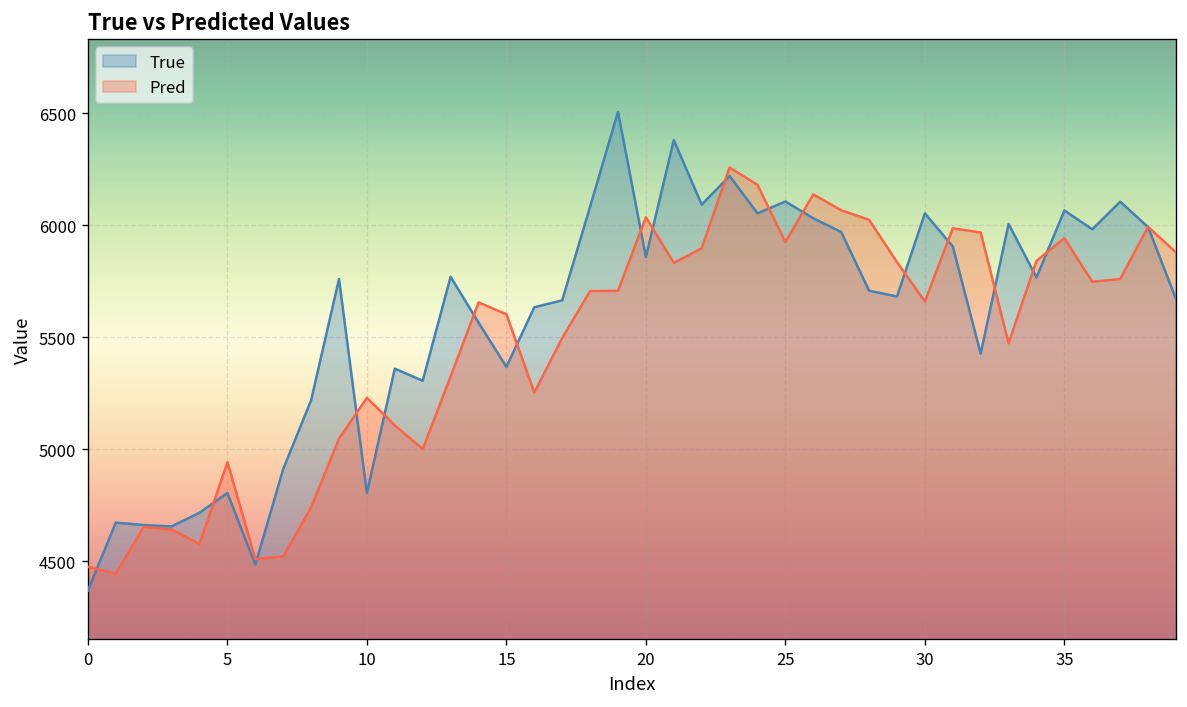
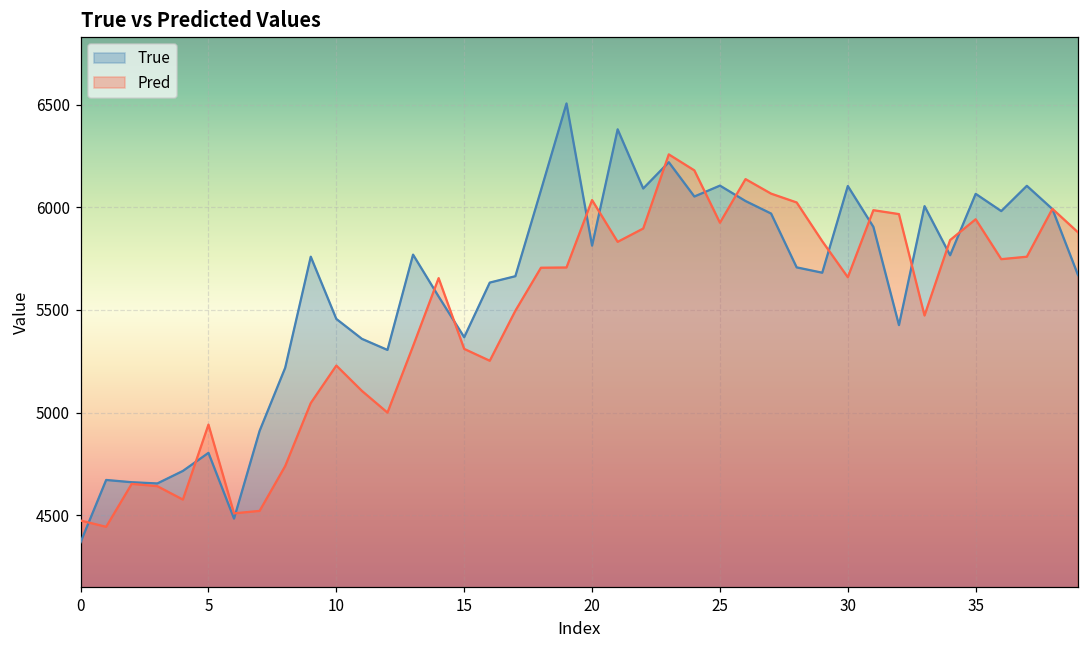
True, 10: 4800 -> 5460
Pred, 15: 5600 -> 5310
True, 20: 5860 -> 5810
True, 30: 6050 -> 6100
